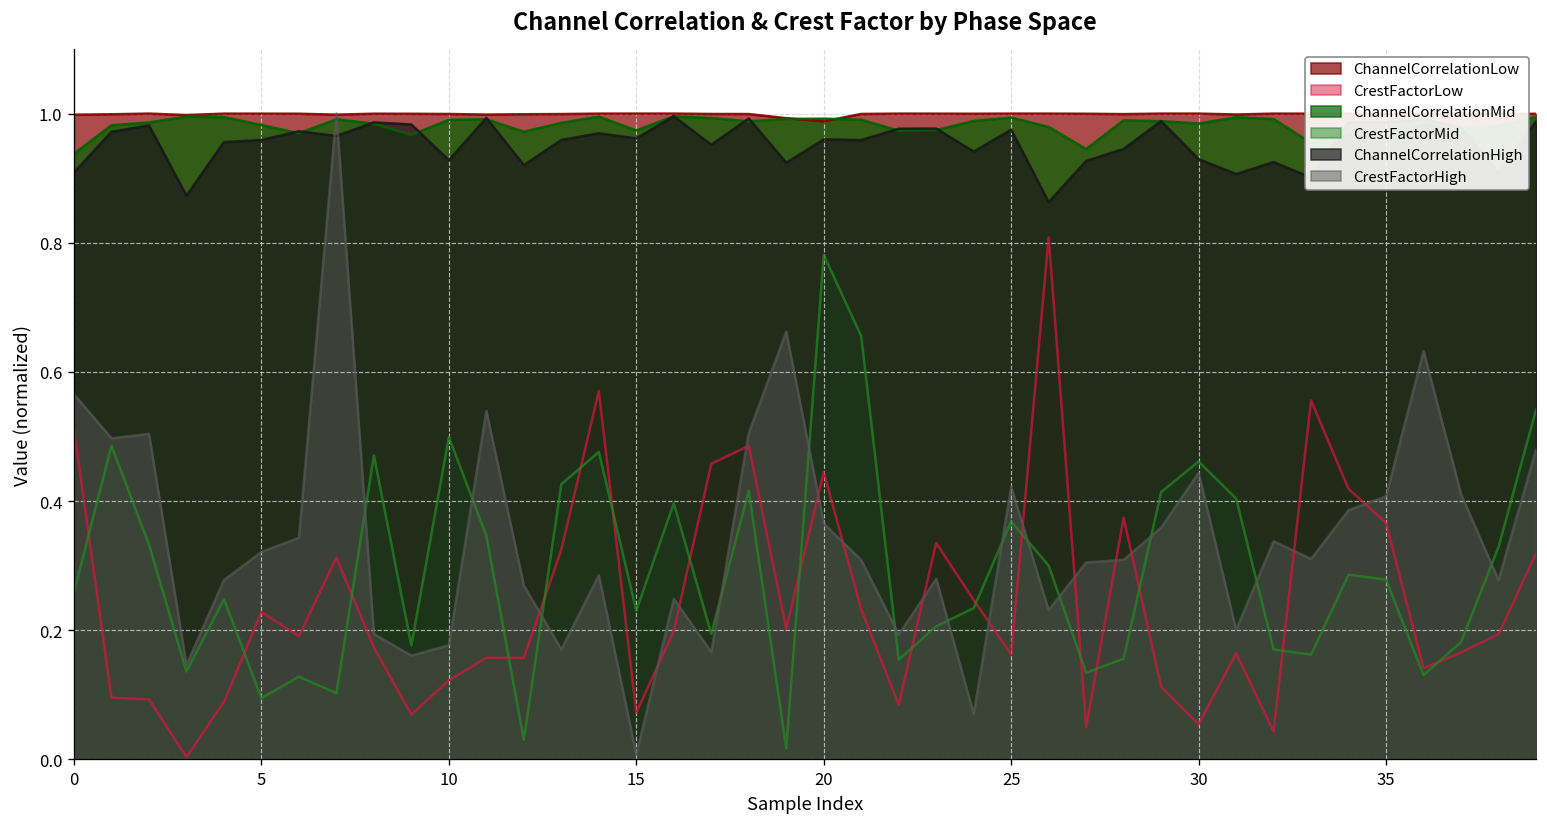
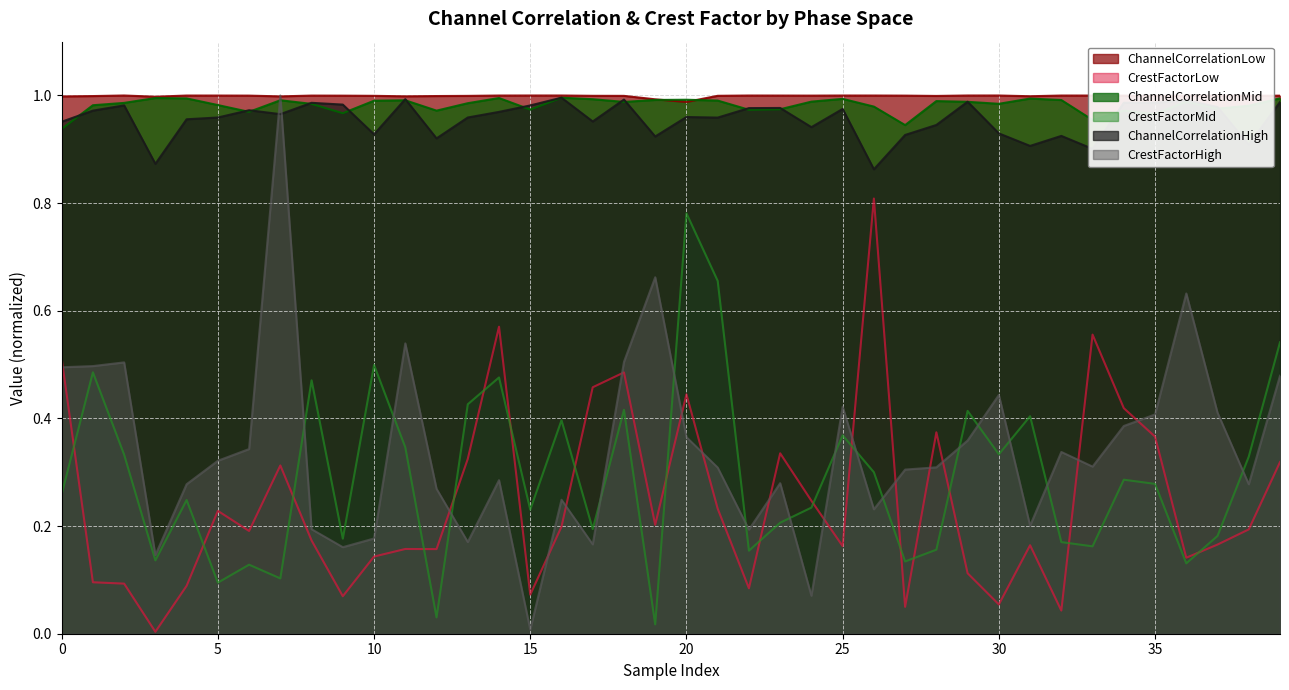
ChannelCorrelationHigh, 0: 0.91 -> 0.95
CrestFactorHigh, 0: 0.57 -> 0.50
CrestFactorLow, 10: 0.12 -> 0.14
ChannelCorrelationHigh, 15: 0.96 -> 0.98
CrestFactorMid, 30: 0.46 -> 0.33
